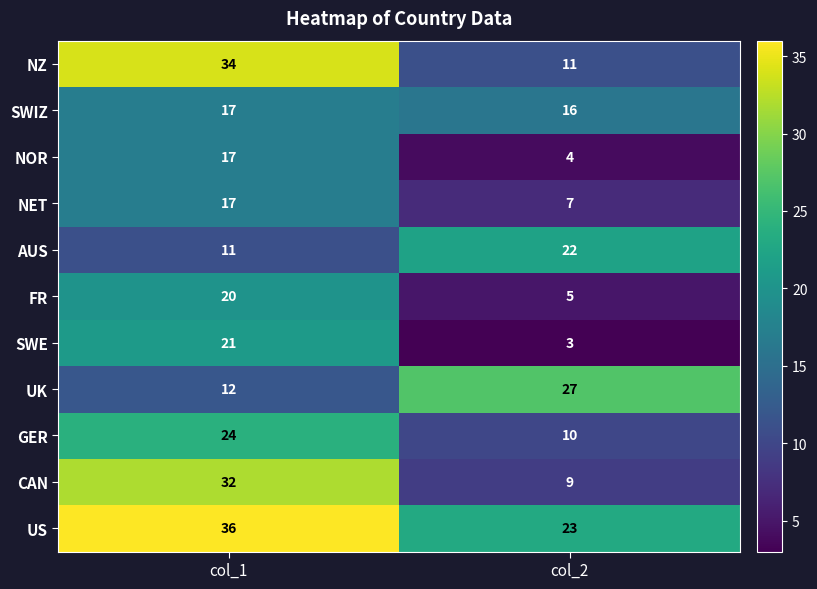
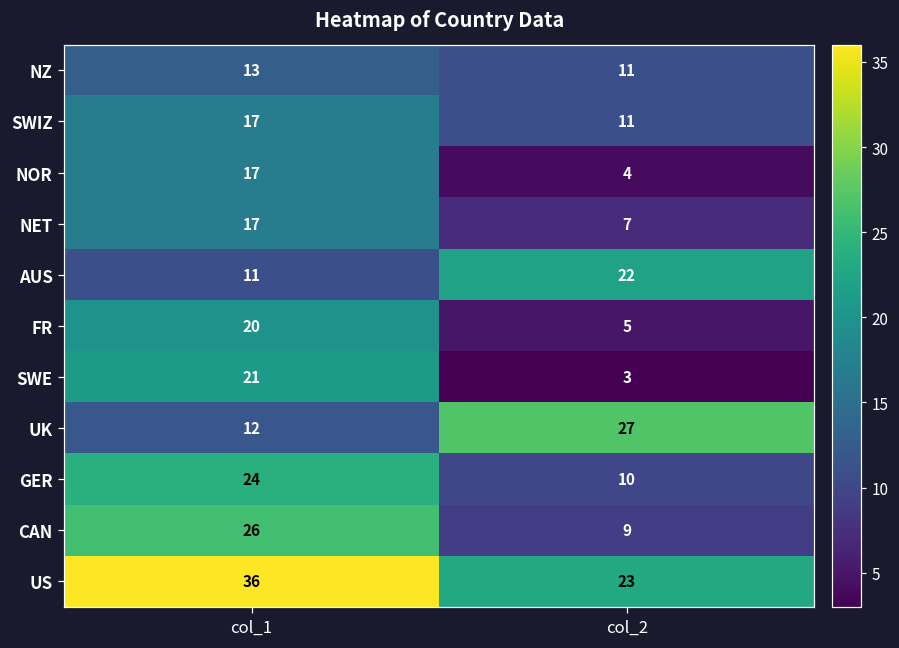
NZ, col_1: 34 -> 13
SWIZ, col_2: 16 -> 11
CAN, col_1: 32 -> 26
